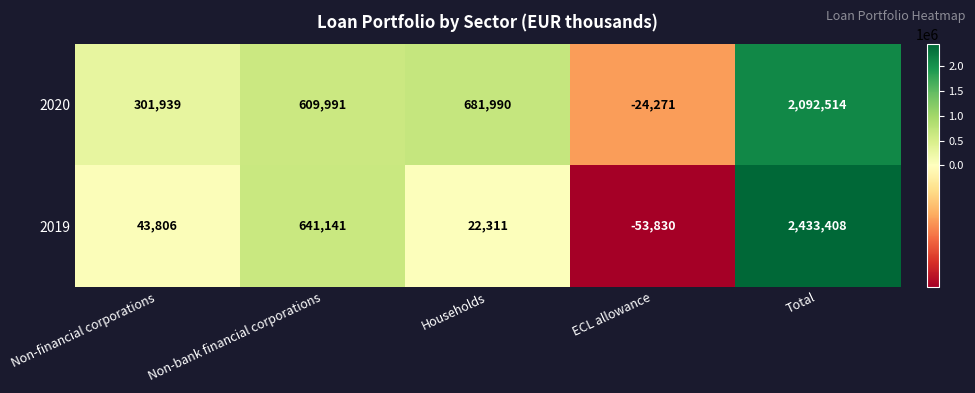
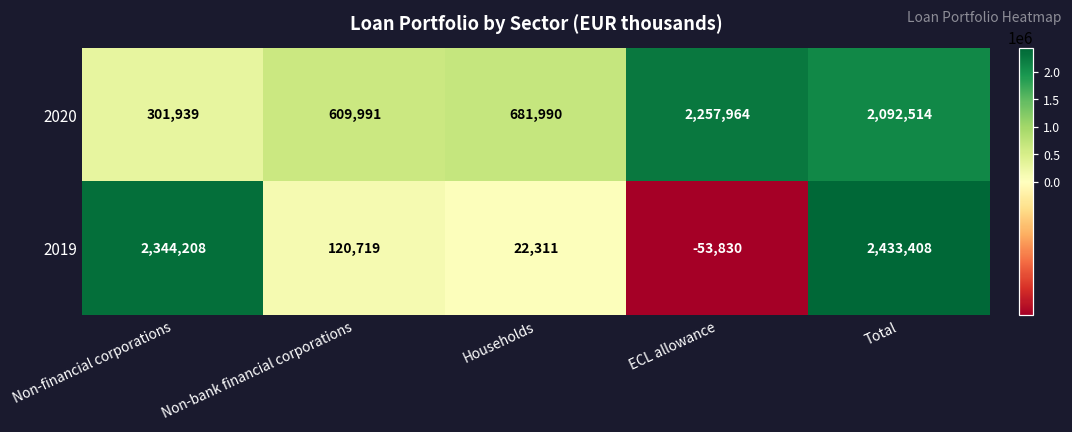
2020, ECL allowance: -24,271 -> 2,257,964
2019, Non-financial corporations: 43,806 -> 2,344,208
2019, Non-bank financial corporations: 641,141 -> 120,719
